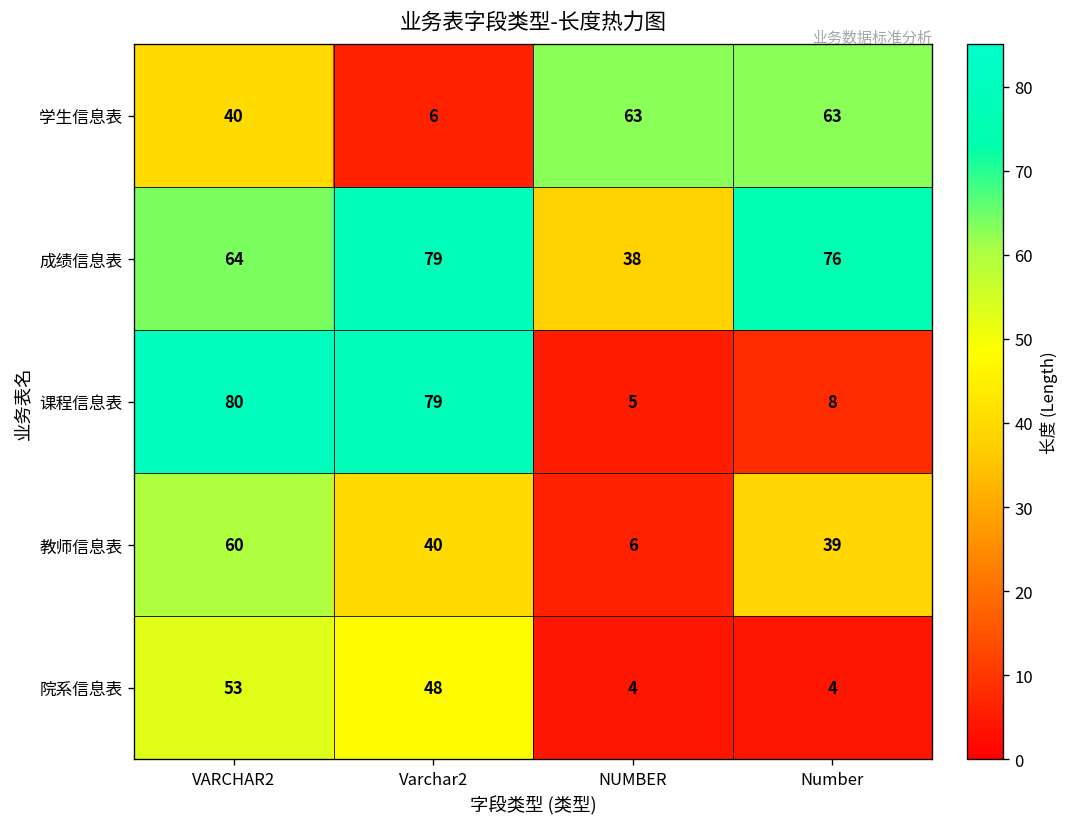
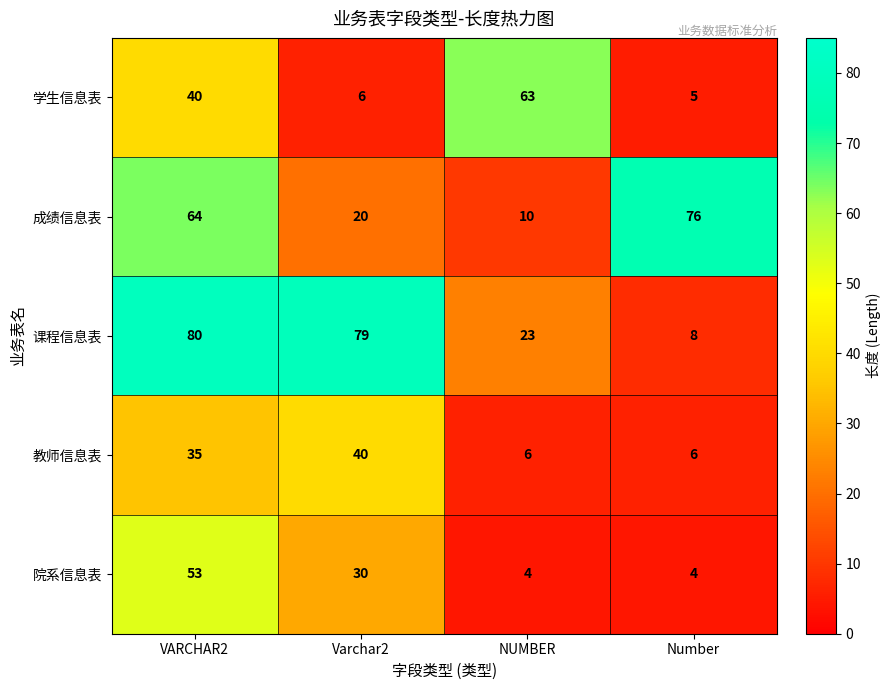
学生信息表, Number: 63 -> 5
成绩信息表, Varchar2: 79 -> 20
成绩信息表, NUMBER: 38 -> 10
课程信息表, NUMBER: 5 -> 23
教师信息表, VARCHAR2: 60 -> 35
教师信息表, Number: 39 -> 6
院系信息表, Varchar2: 48 -> 30
